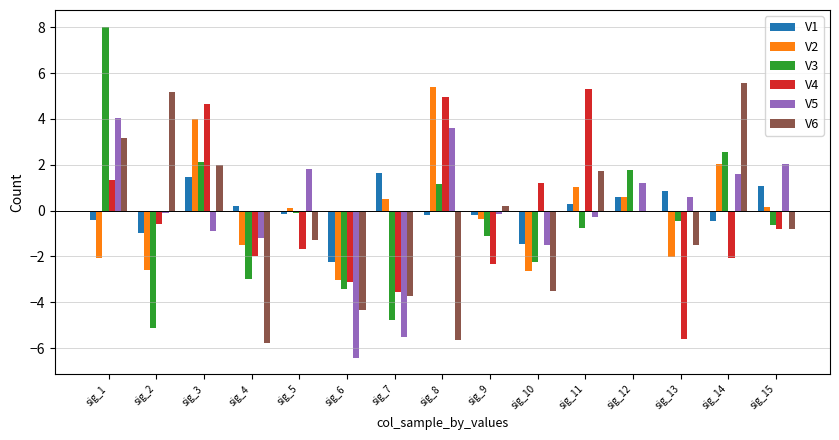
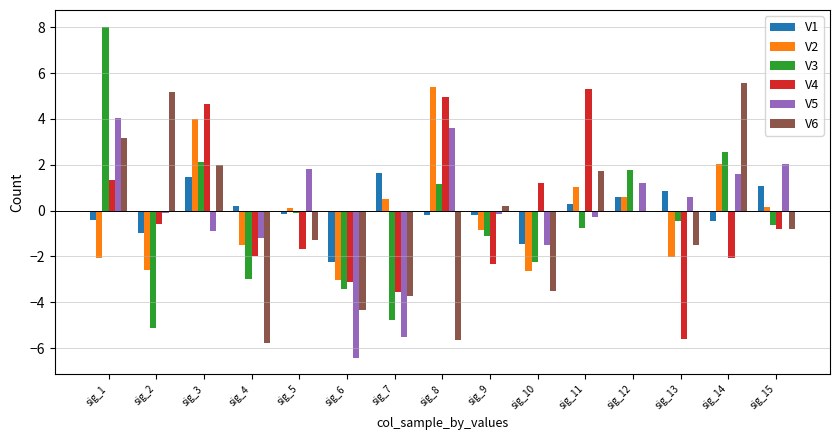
V2, sig_9: -0.3 -> -0.8
